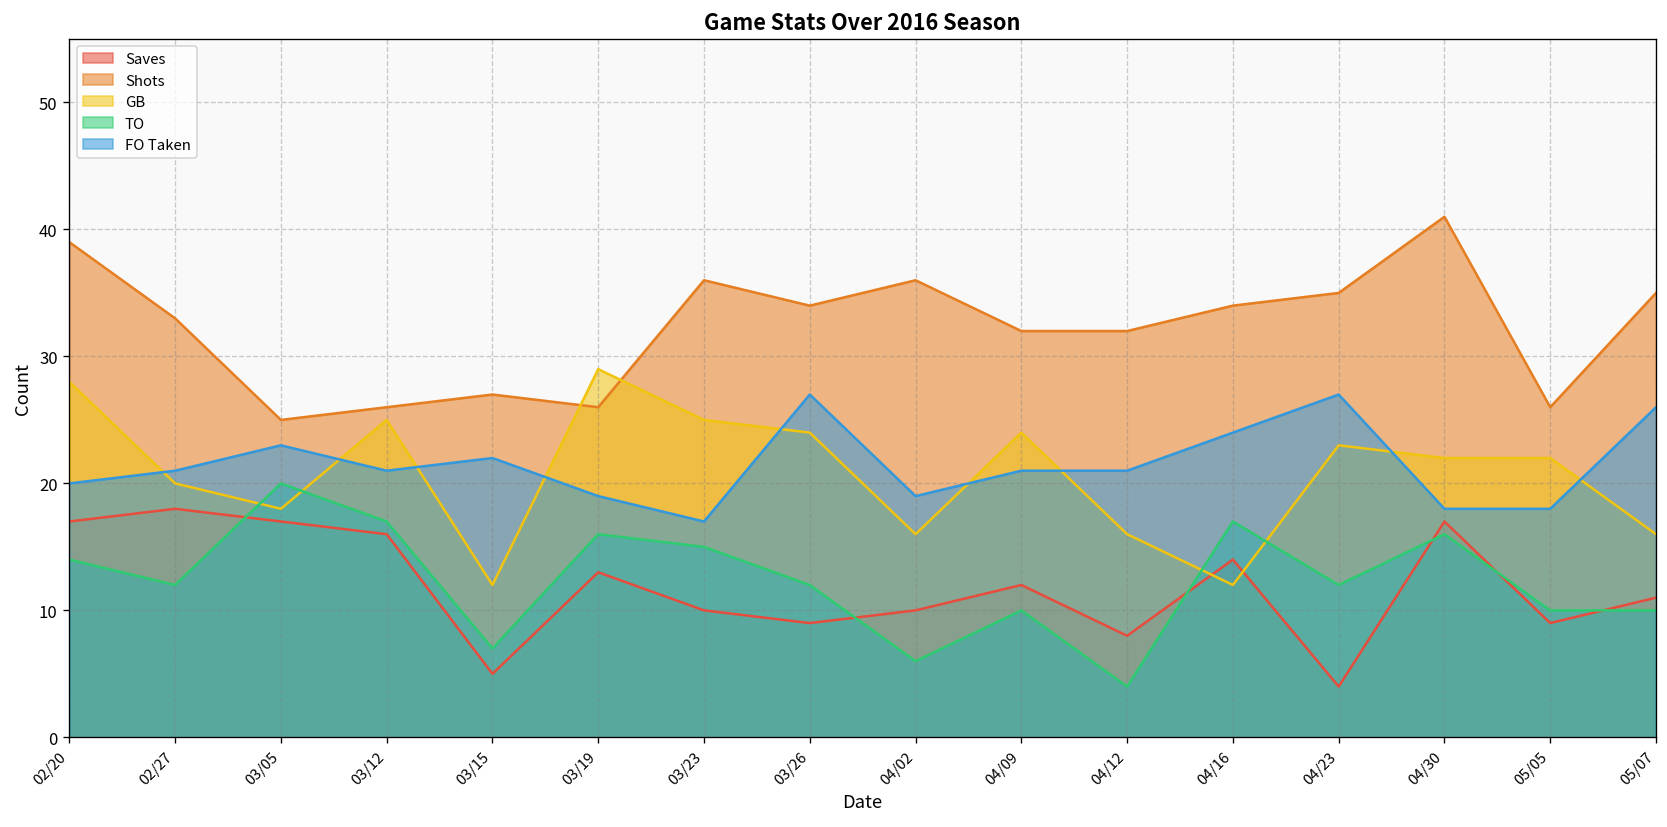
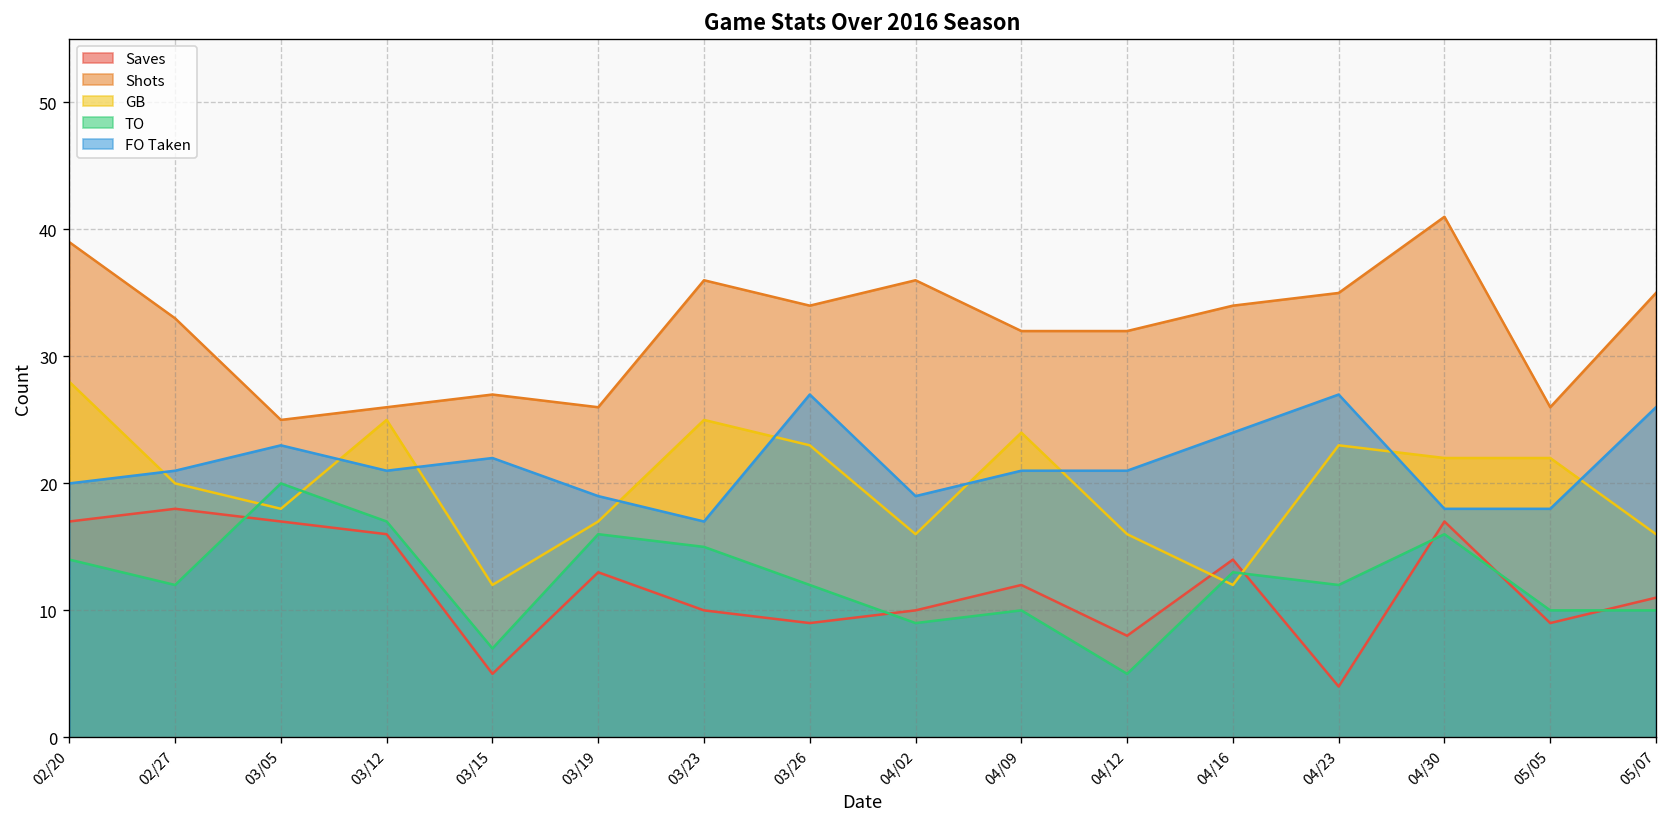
GB, 03/19: 29 -> 17
GB, 03/26: 24 -> 23
TO, 04/02: 6 -> 9
TO, 04/12: 4 -> 5
TO, 04/16: 17 -> 13
